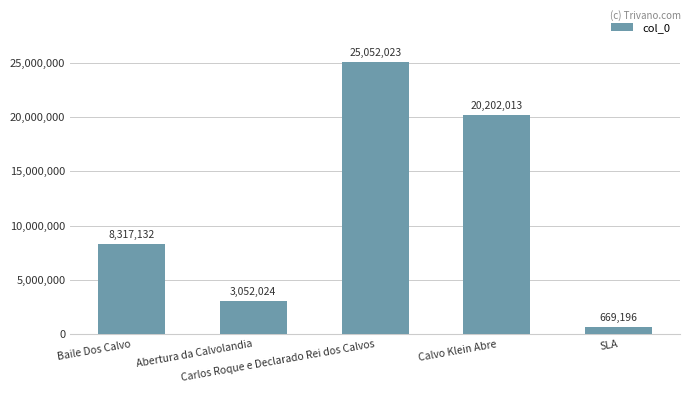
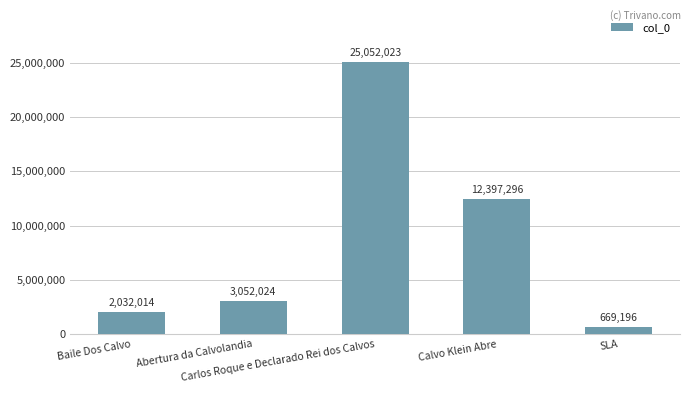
Baile Dos Calvo: 8,317,132 -> 2,032,014
Calvo Klein Abre: 20,202,013 -> 12,397,296
